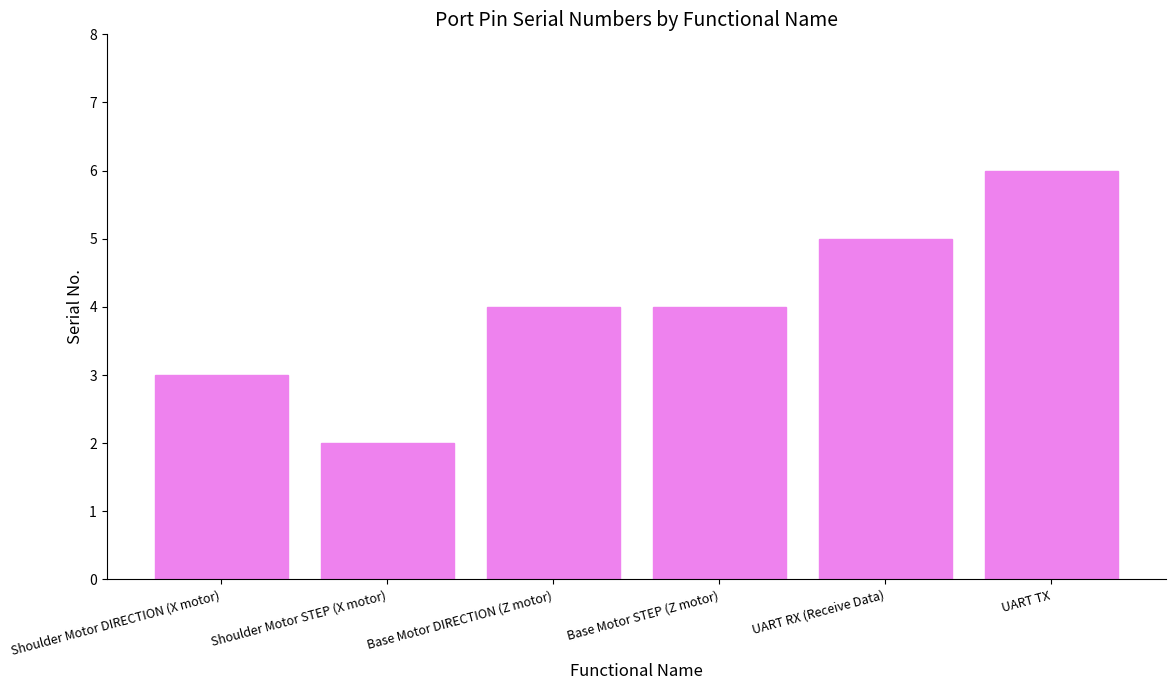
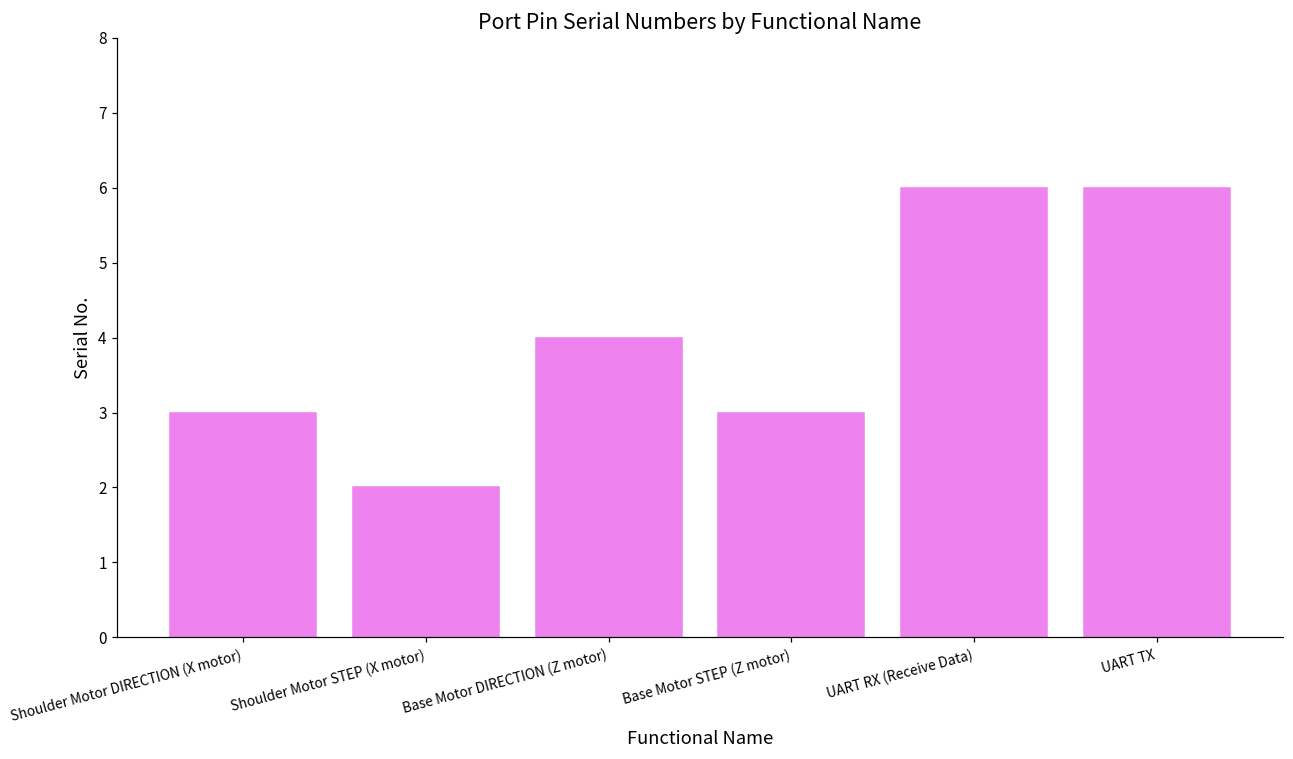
Base Motor STEP (Z motor): 4 -> 3
UART RX (Receive Data): 5 -> 6
